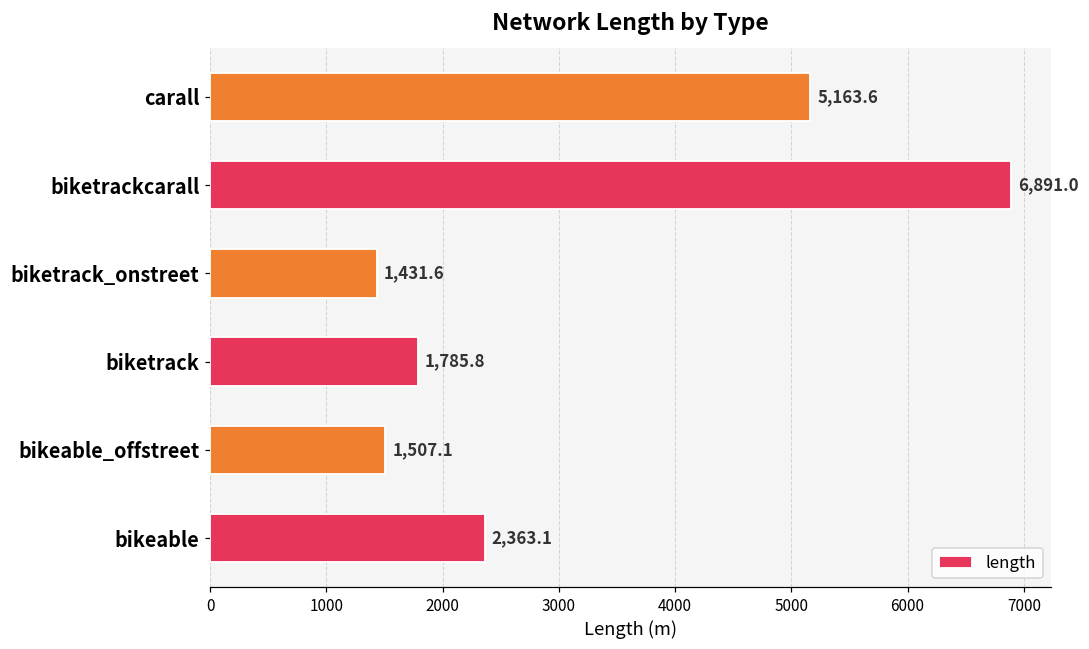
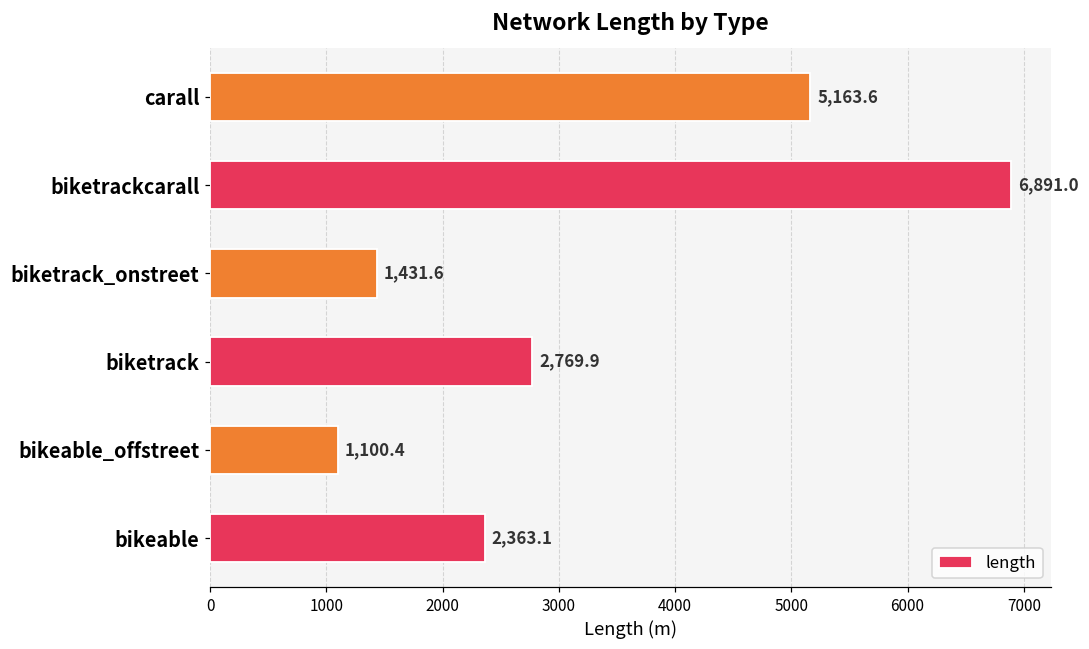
biketrack: 1,785.8 -> 2,769.9
bikeable_offstreet: 1,507.1 -> 1,100.4
